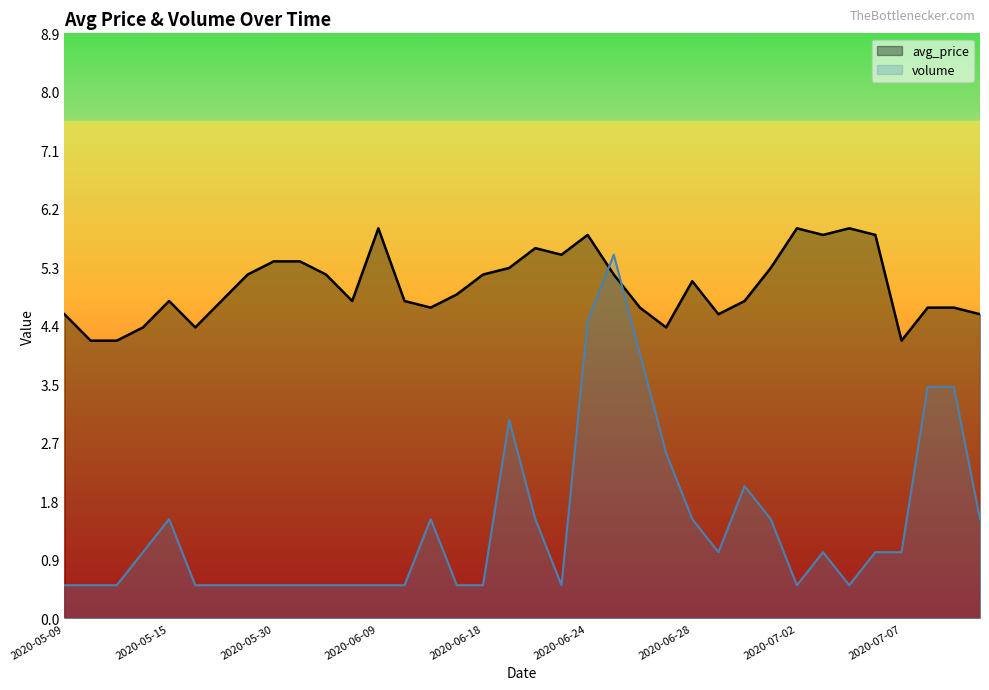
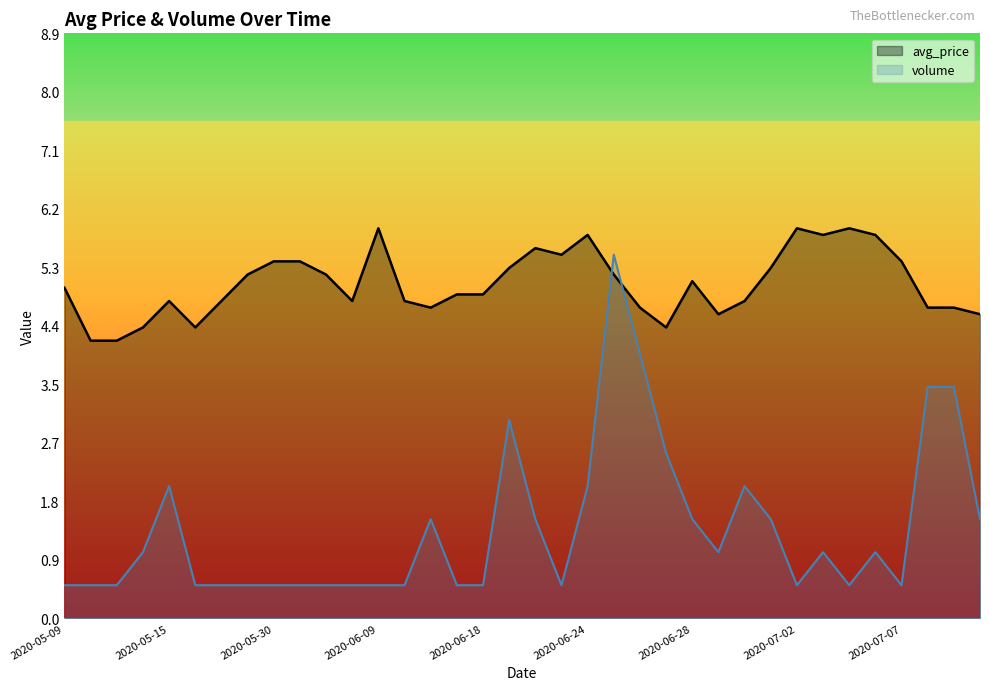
avg_price, 2020-05-09: 4.6 -> 5.0
volume, 2020-05-15: 1.5 -> 2.0
avg_price, 2020-06-18: 5.2 -> 4.9
volume, 2020-06-24: 4.5 -> 2.0
avg_price, 2020-07-07: 4.2 -> 5.4
volume, 2020-07-07: 1.0 -> 0.5
